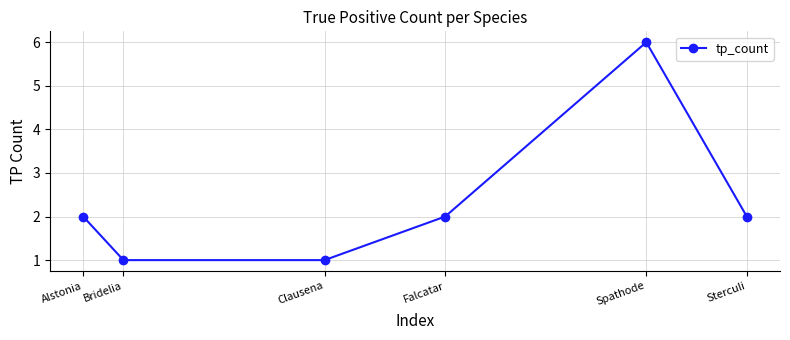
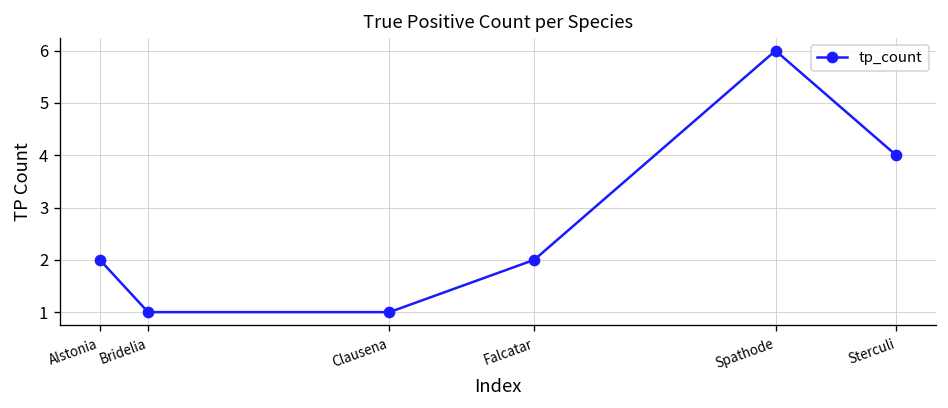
Sterculi: 2 -> 4
